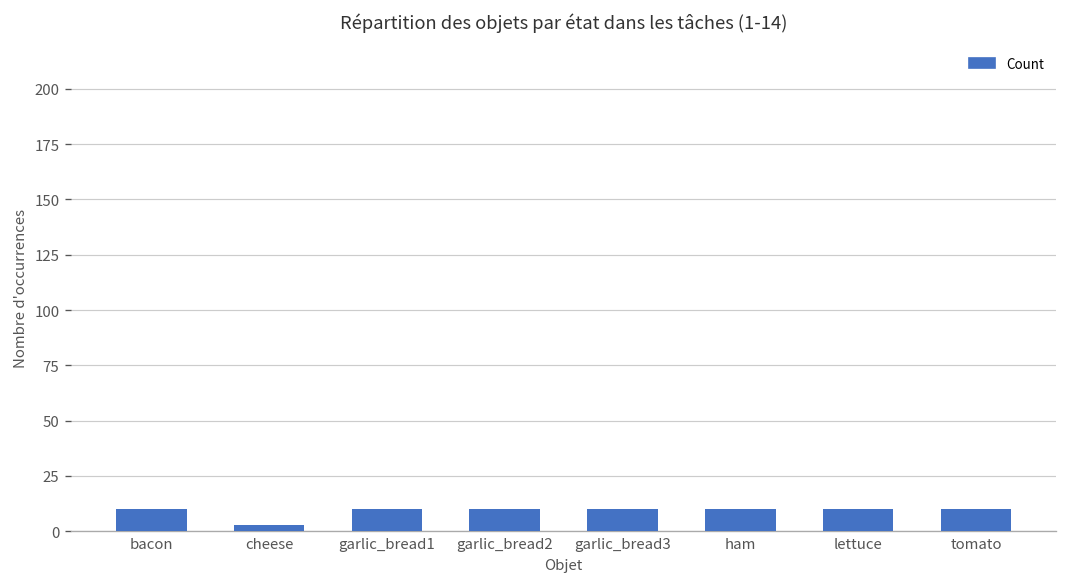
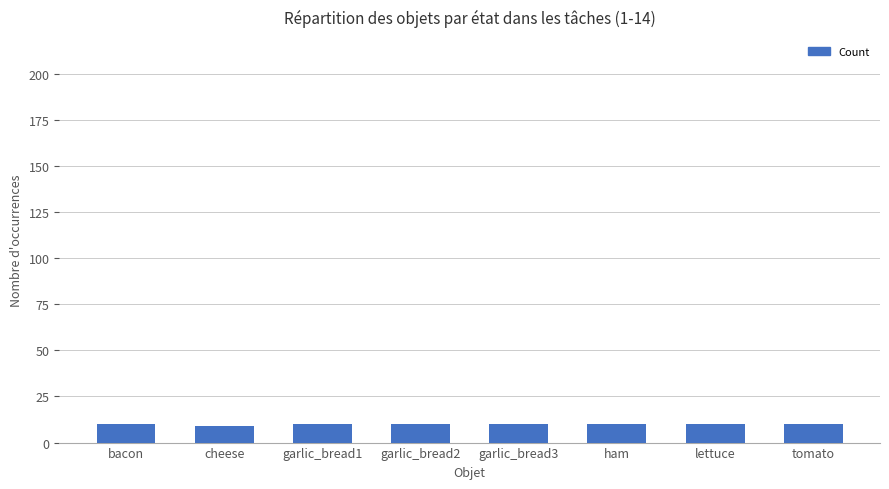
cheese: 3 -> 9
